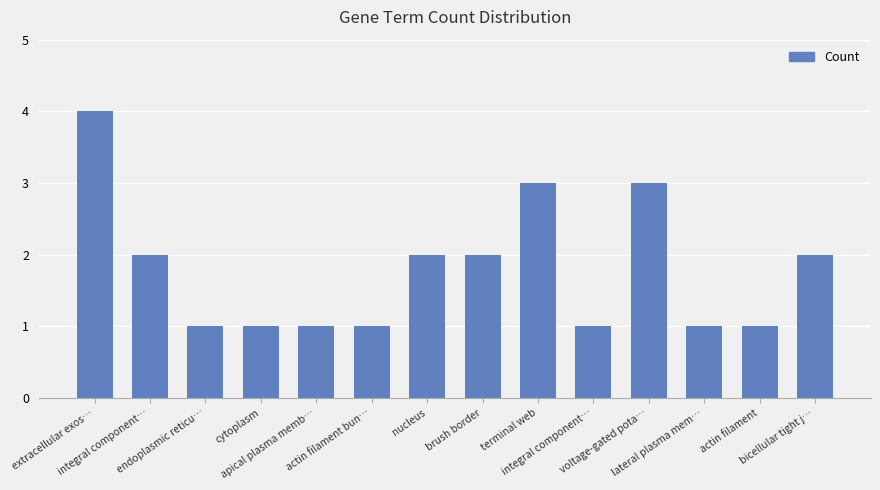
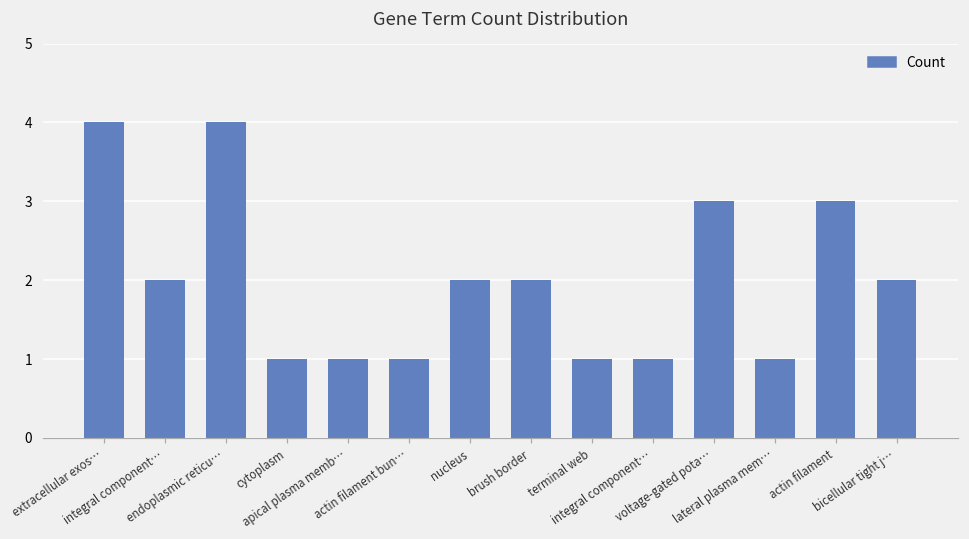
endoplasmic reticu…: 1 -> 4
terminal web: 3 -> 1
actin filament: 1 -> 3
